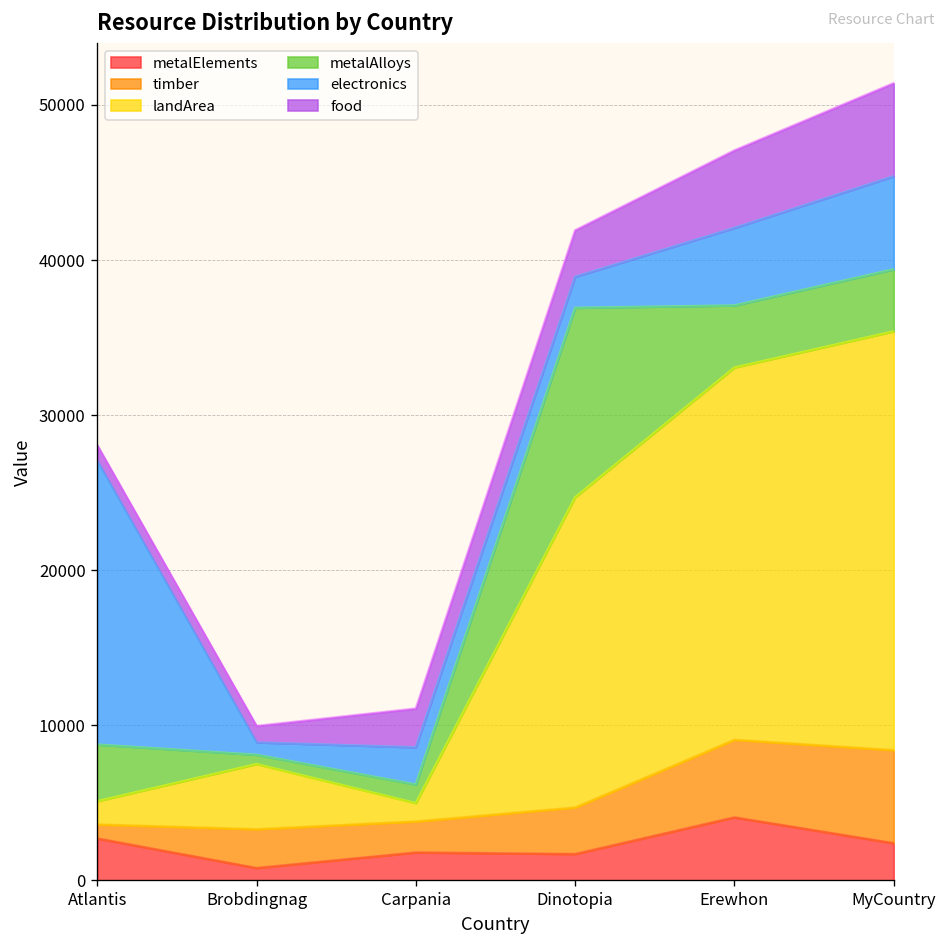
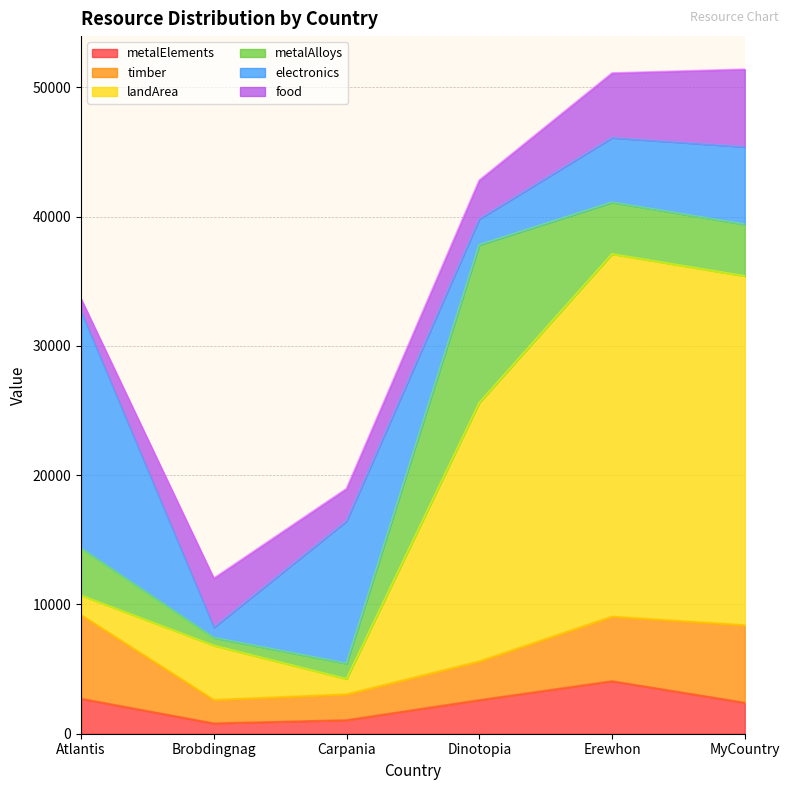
timber, Atlantis: 900 -> 6500
timber, Brobdingnag: 2500 -> 1800
food, Brobdingnag: 1100 -> 3800
metalElements, Carpania: 1800 -> 1000
electronics, Carpania: 2400 -> 11000
metalElements, Dinotopia: 1700 -> 2600
landArea, Erewhon: 24000 -> 28000
